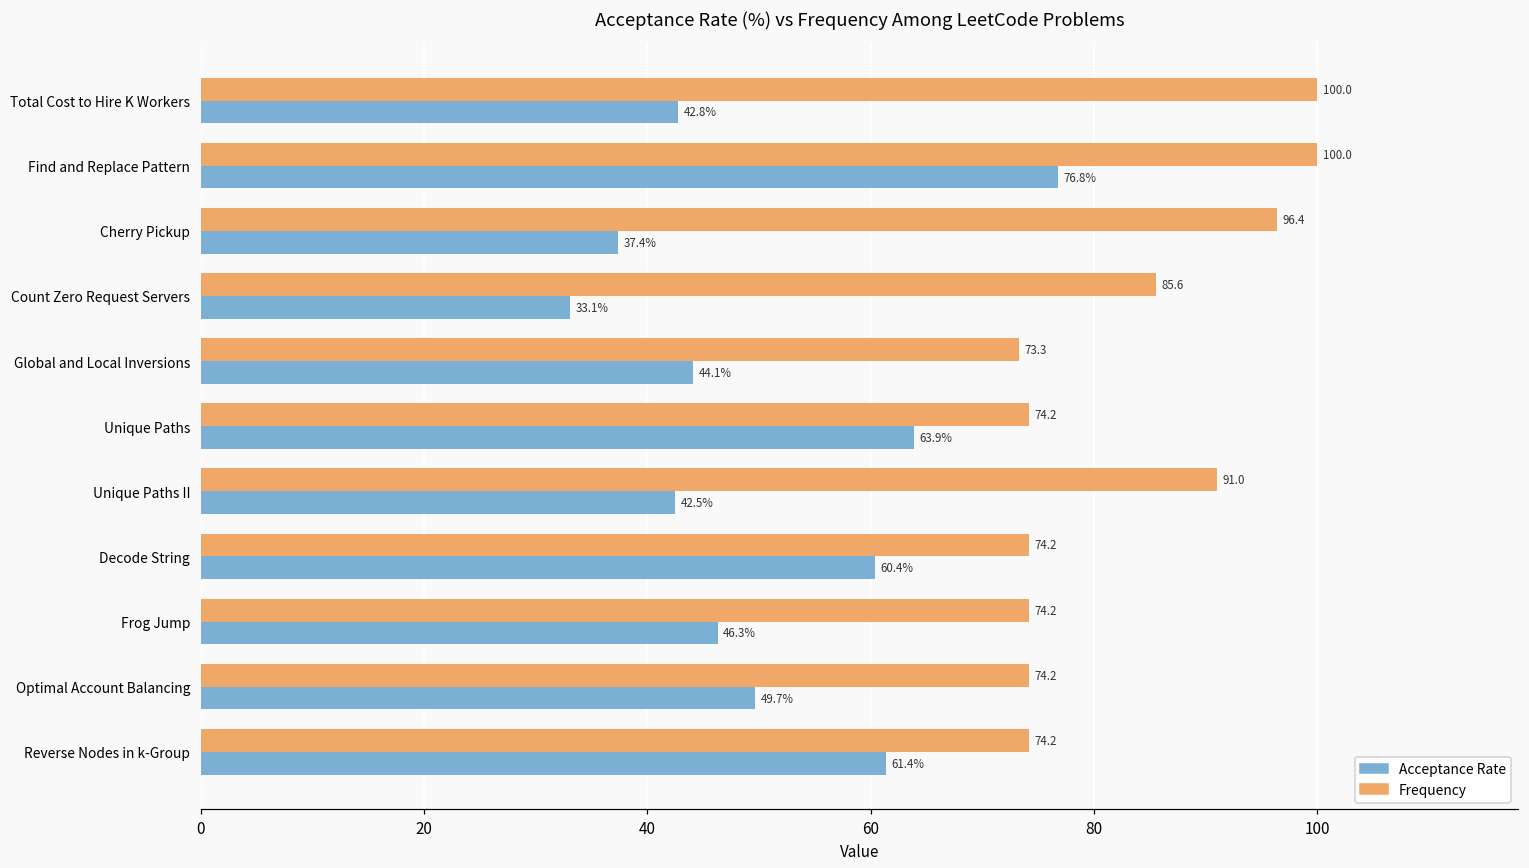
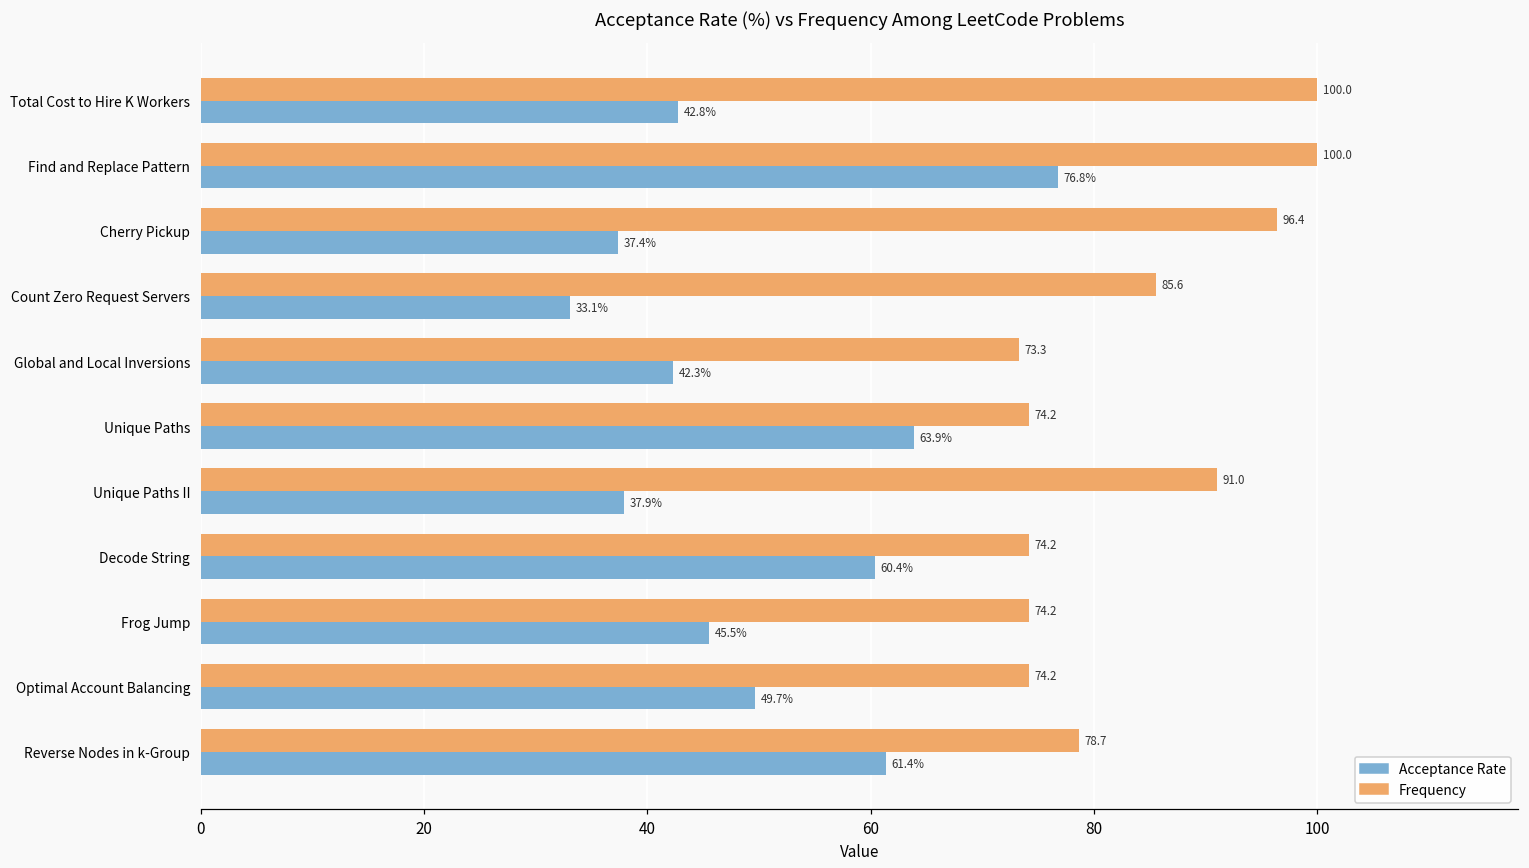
Acceptance Rate, Global and Local Inversions: 44.1% -> 42.3%
Acceptance Rate, Unique Paths II: 42.5% -> 37.9%
Acceptance Rate, Frog Jump: 46.3% -> 45.5%
Frequency, Reverse Nodes in k-Group: 74.2 -> 78.7
